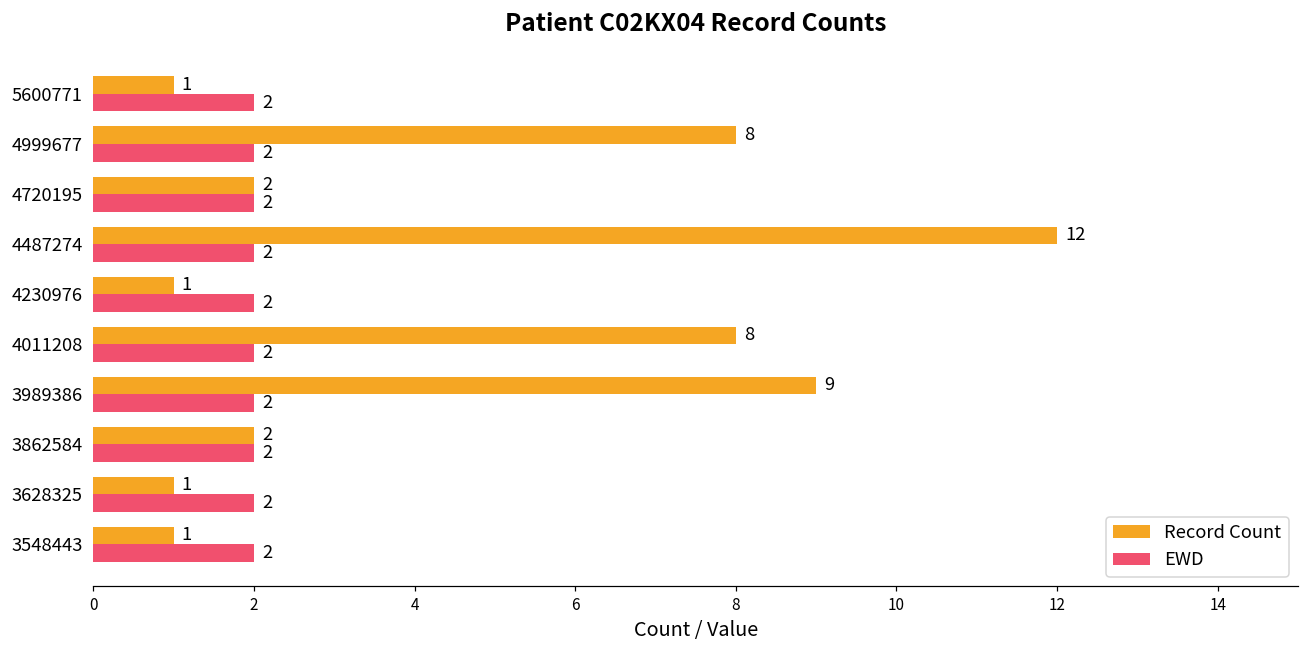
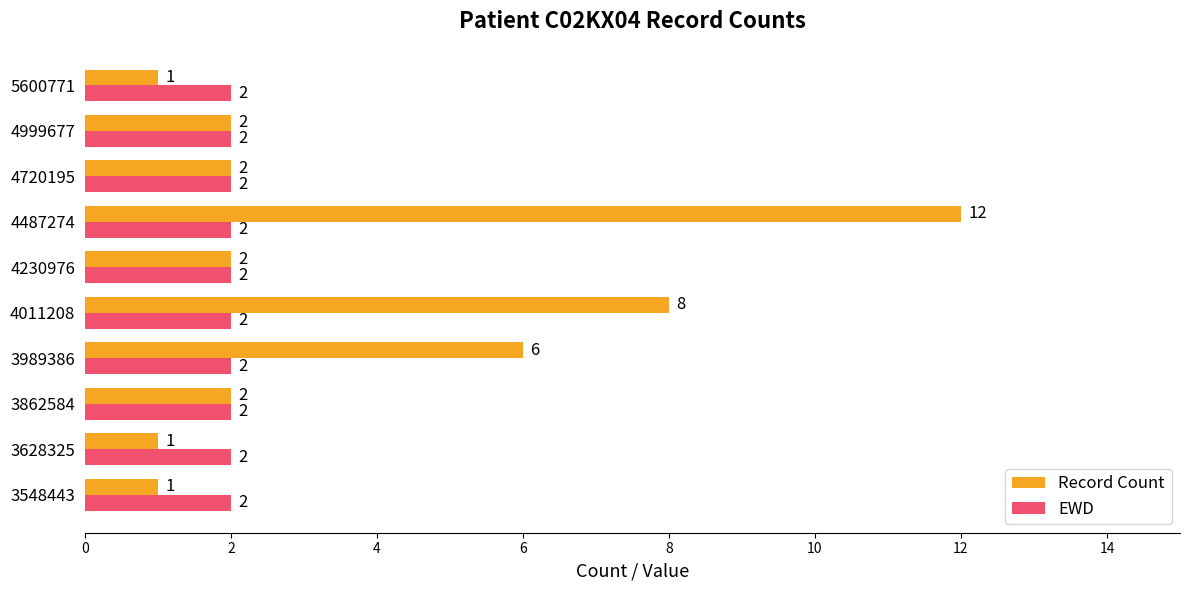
Record Count, 4999677: 8 -> 2
Record Count, 4230976: 1 -> 2
Record Count, 3989386: 9 -> 6
